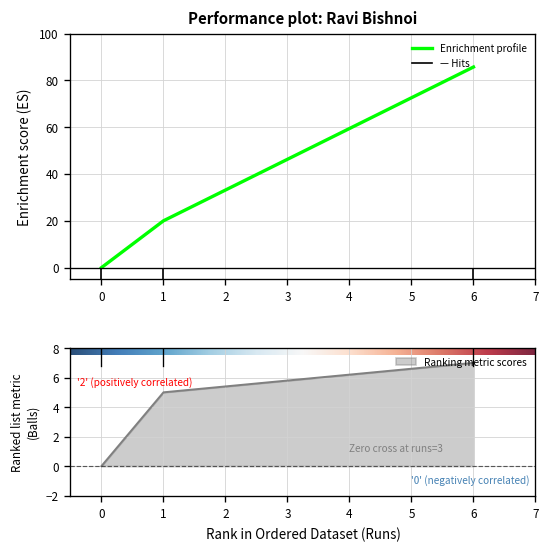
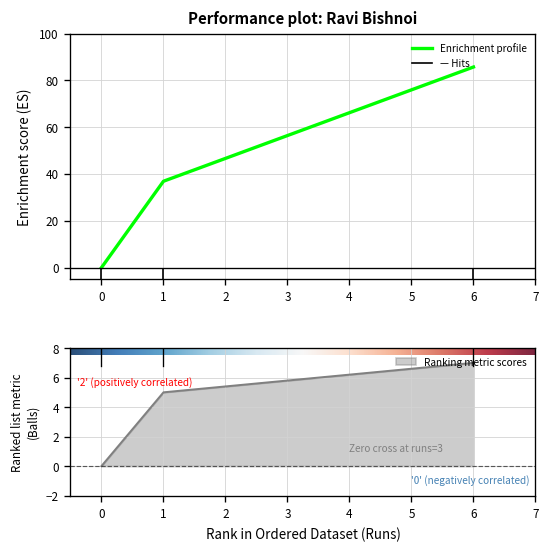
Performance plot: Ravi Bishnoi, 1: 20 -> 37
